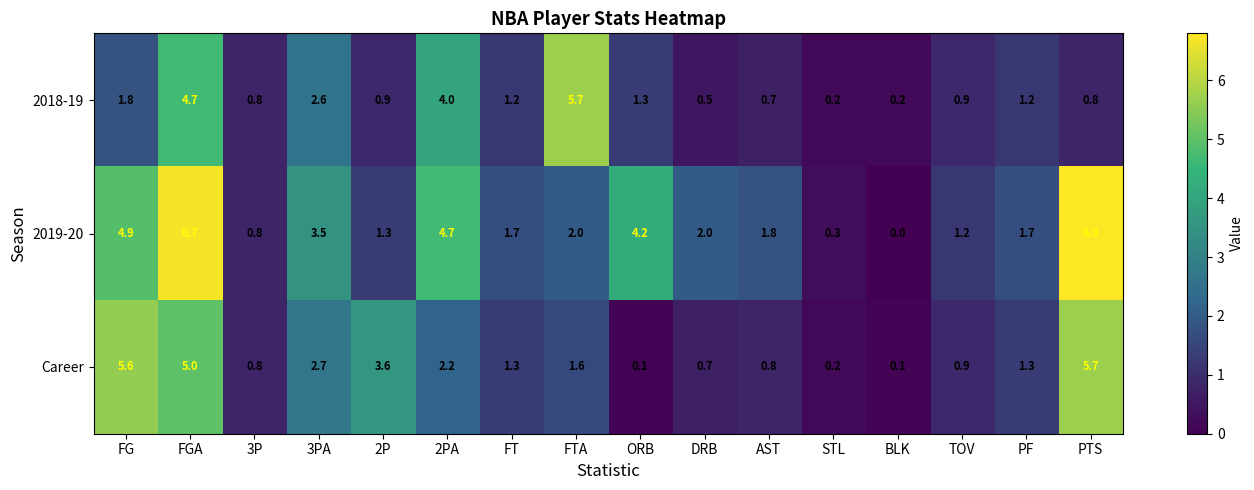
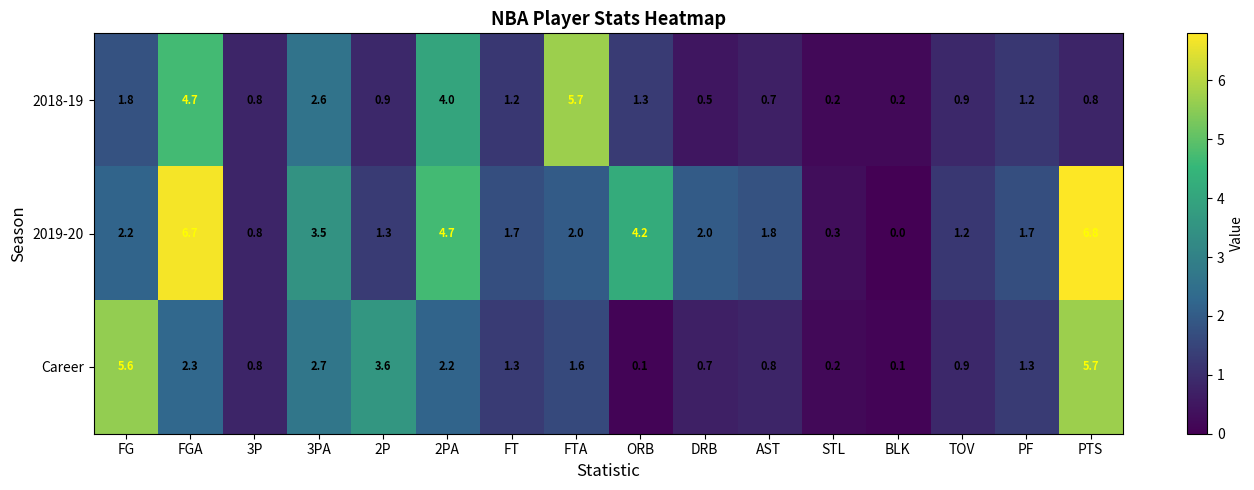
2019-20, FG: 4.9 -> 2.2
Career, FGA: 5.0 -> 2.3
